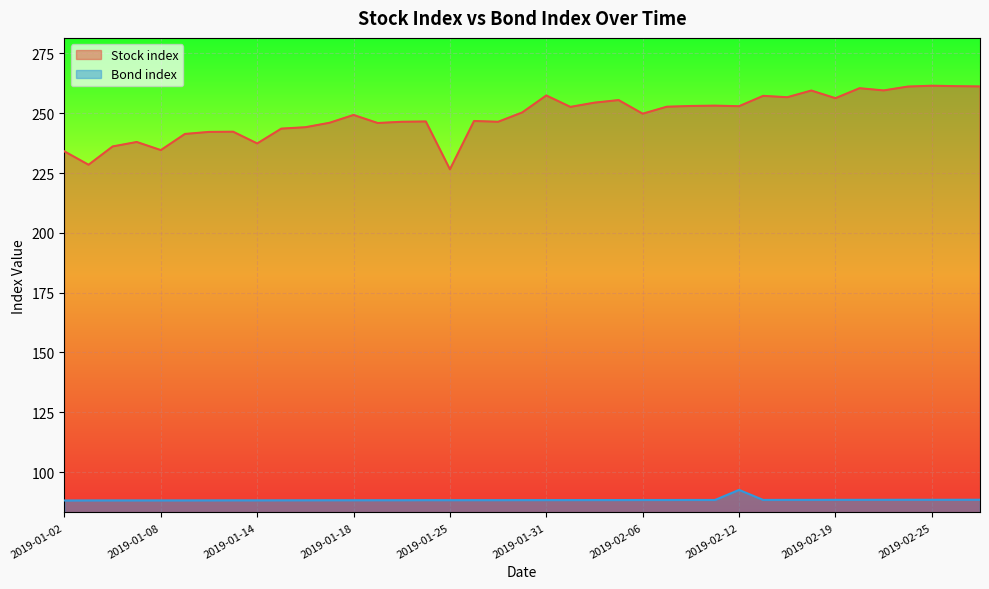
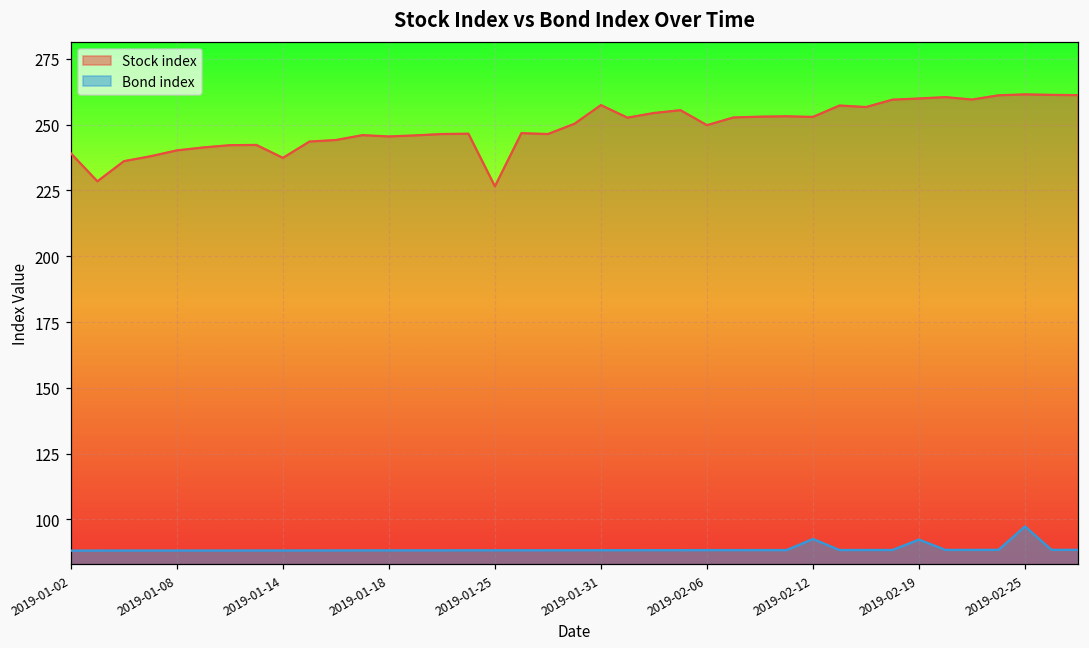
Stock index, 2019-01-02: 234 -> 239
Stock index, 2019-01-08: 235 -> 240
Stock index, 2019-01-18: 249 -> 246
Stock index, 2019-02-19: 256 -> 260
Bond index, 2019-02-19: 88 -> 92
Bond index, 2019-02-25: 88 -> 97
